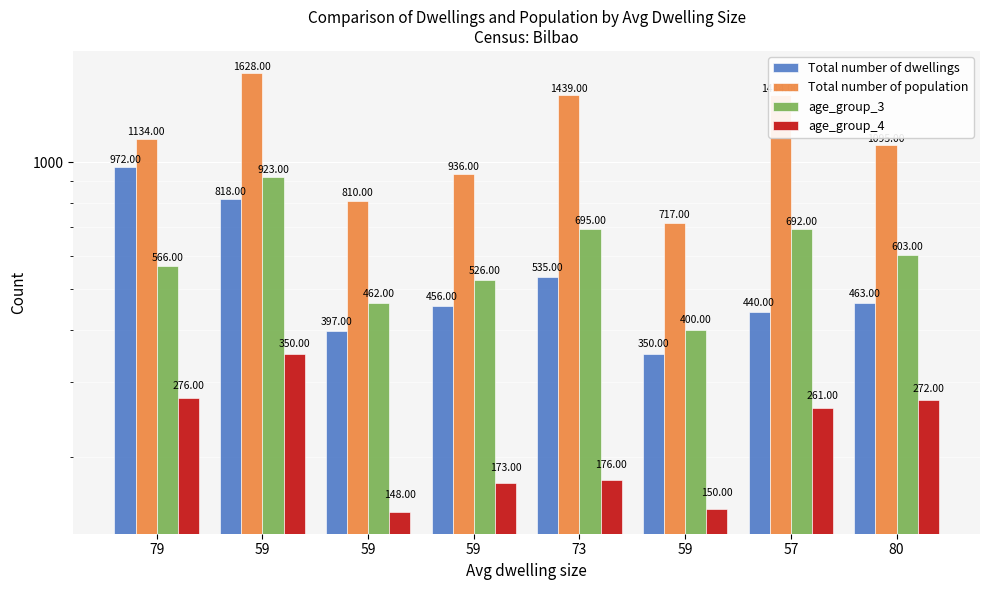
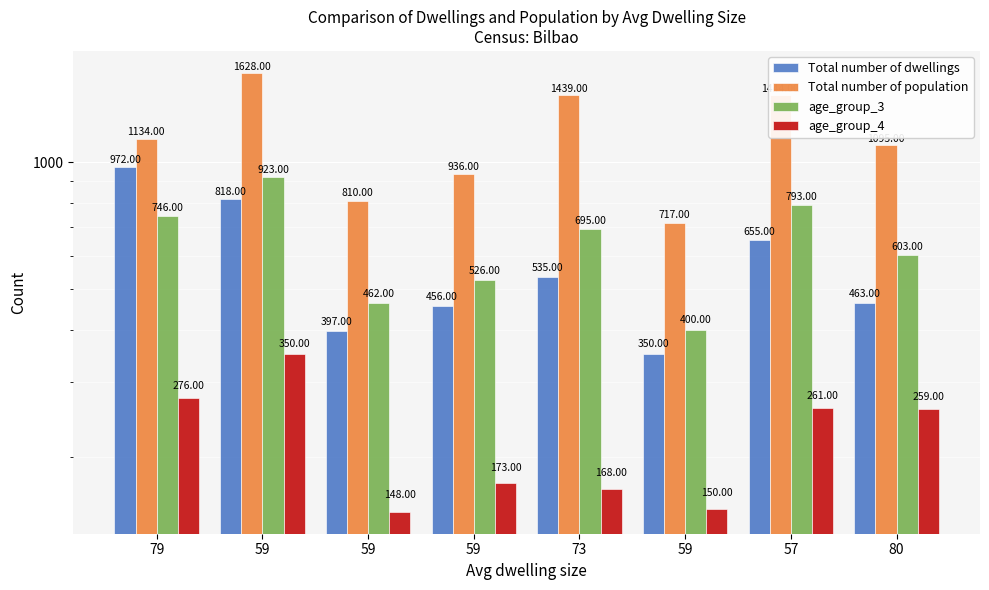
age_group_3, 79: 566.00 -> 746.00
age_group_4, 73: 176.00 -> 168.00
Total number of dwellings, 57: 440.00 -> 655.00
age_group_3, 57: 692.00 -> 793.00
age_group_4, 80: 272.00 -> 259.00
